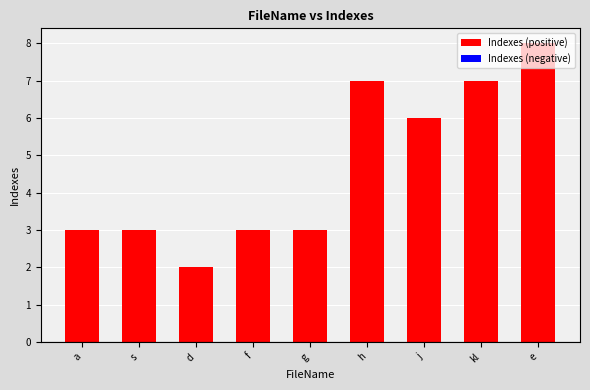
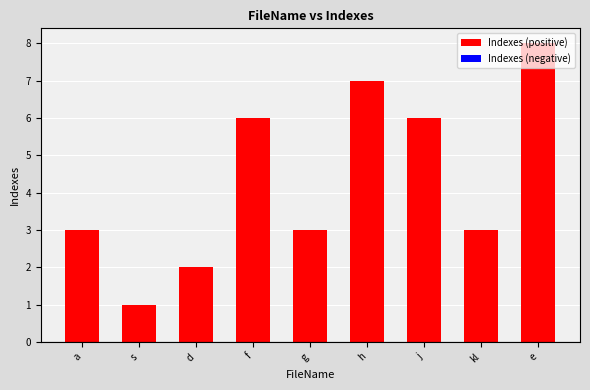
Indexes (positive), s: 3 -> 1
Indexes (positive), f: 3 -> 6
Indexes (positive), kl: 7 -> 3
